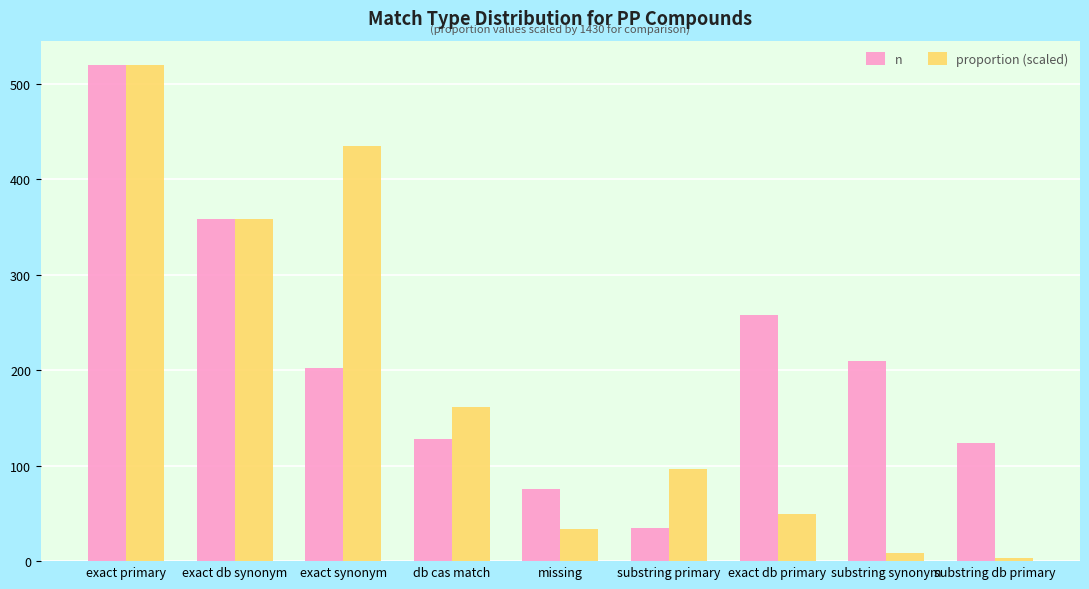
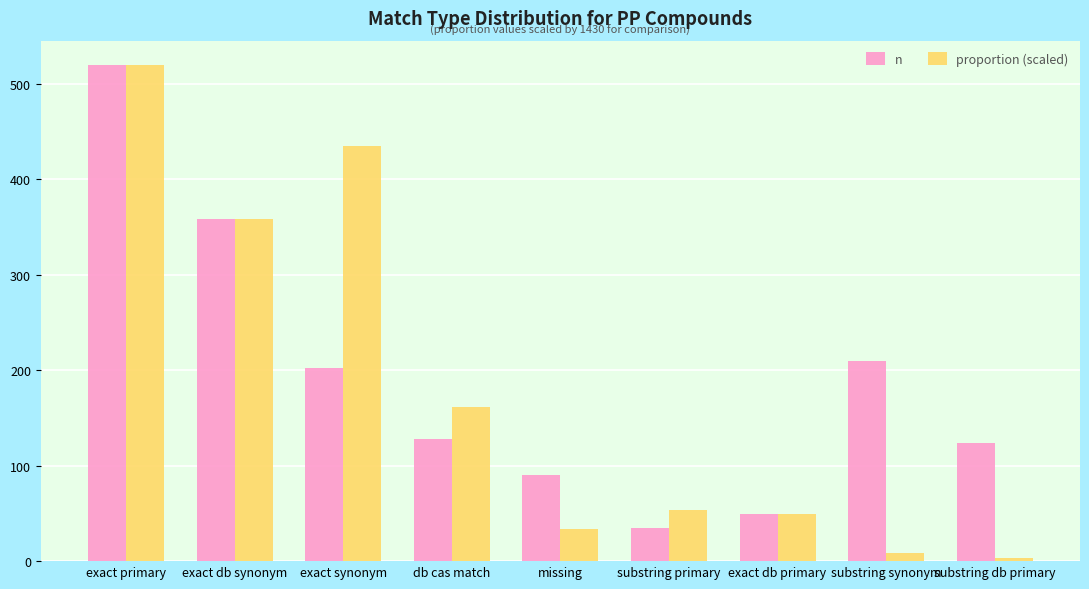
n, missing: 80 -> 90
proportion (scaled), substring primary: 100 -> 50
n, exact db primary: 260 -> 50
